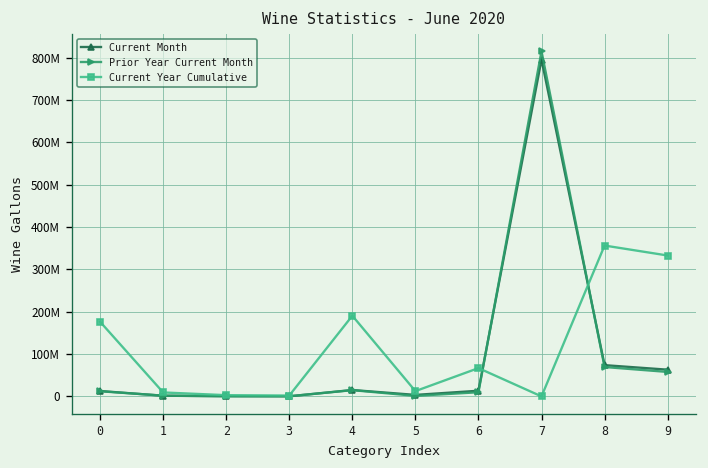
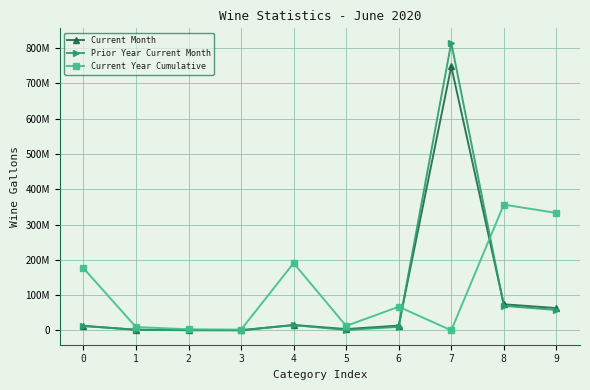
Current Month, 7: 800000000 -> 750000000
